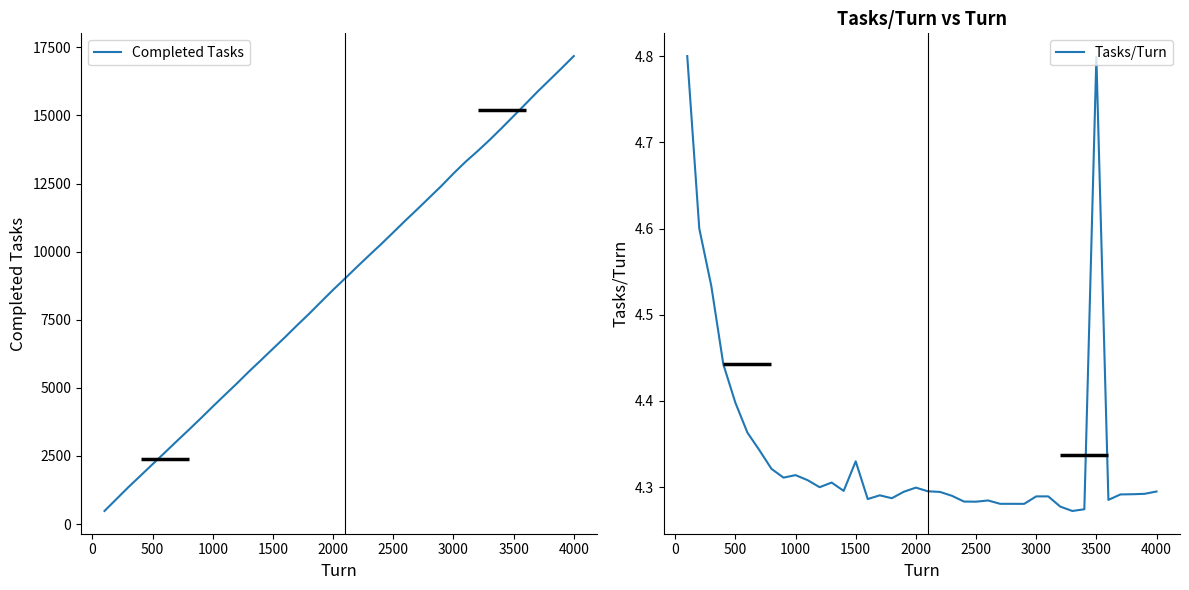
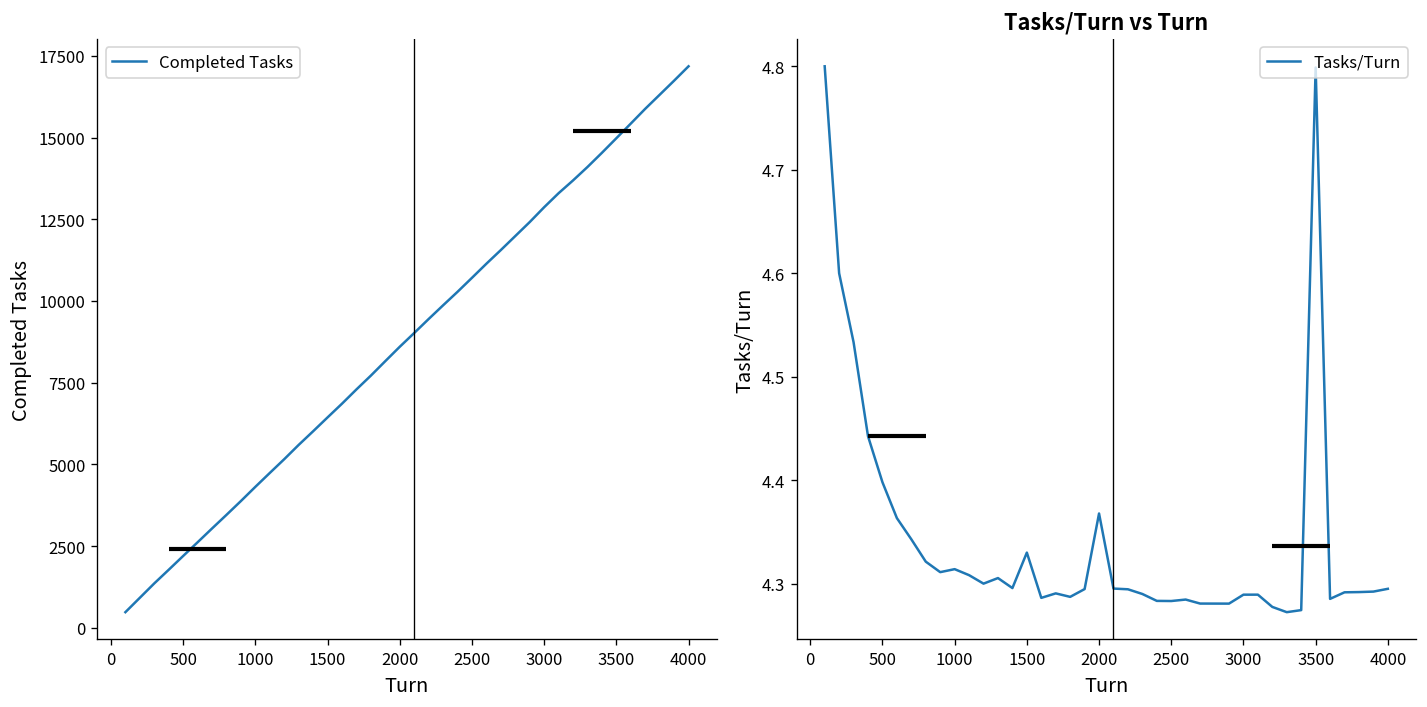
Tasks/Turn vs Turn, 2000: 4.30 -> 4.37
